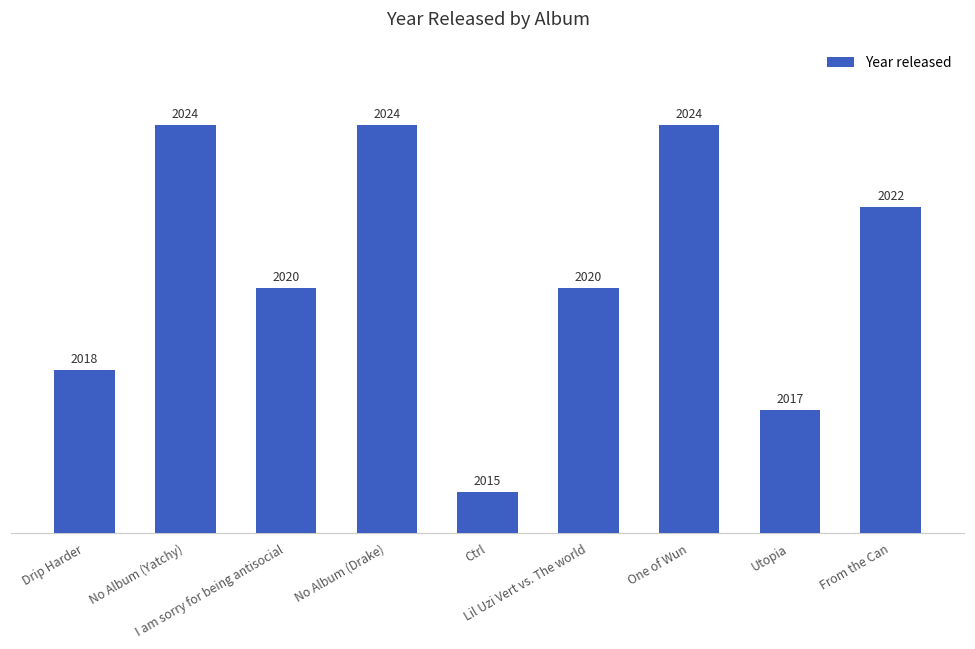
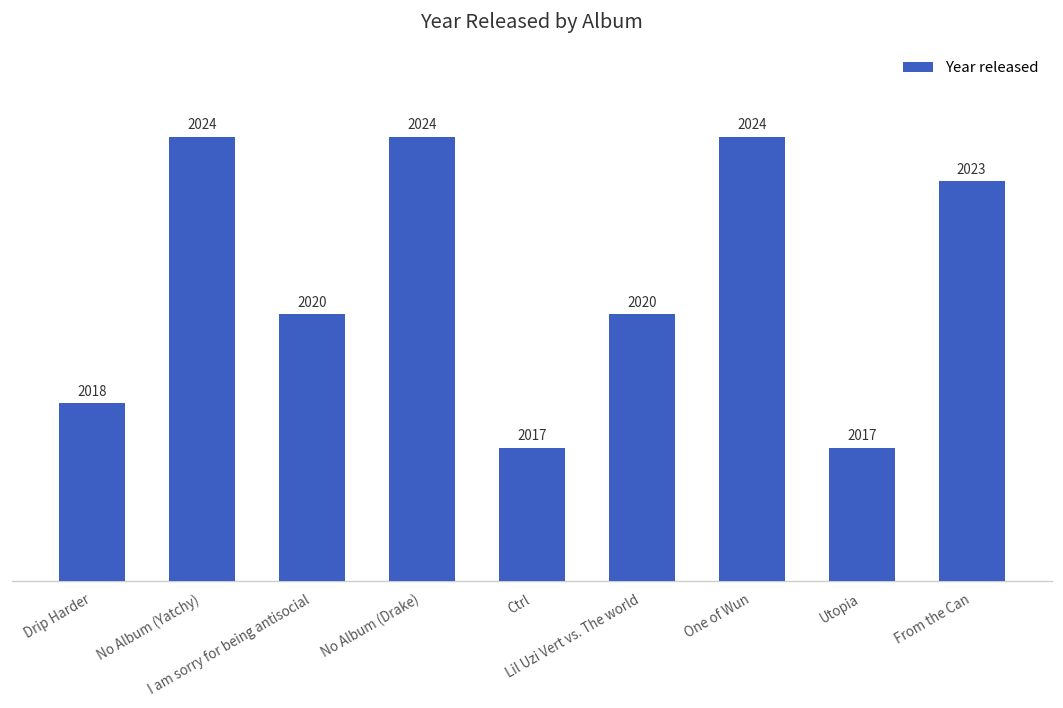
Ctrl: 2015 -> 2017
From the Can: 2022 -> 2023
